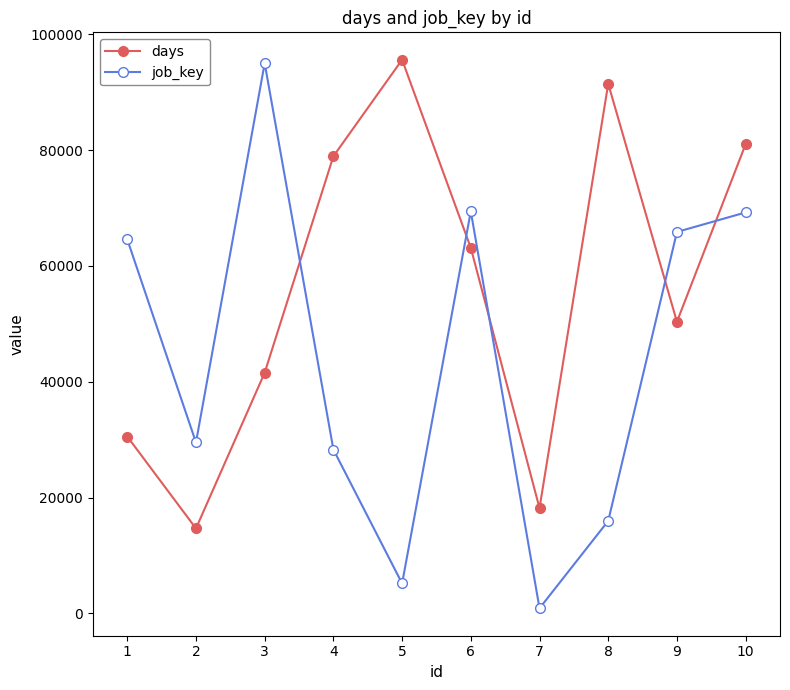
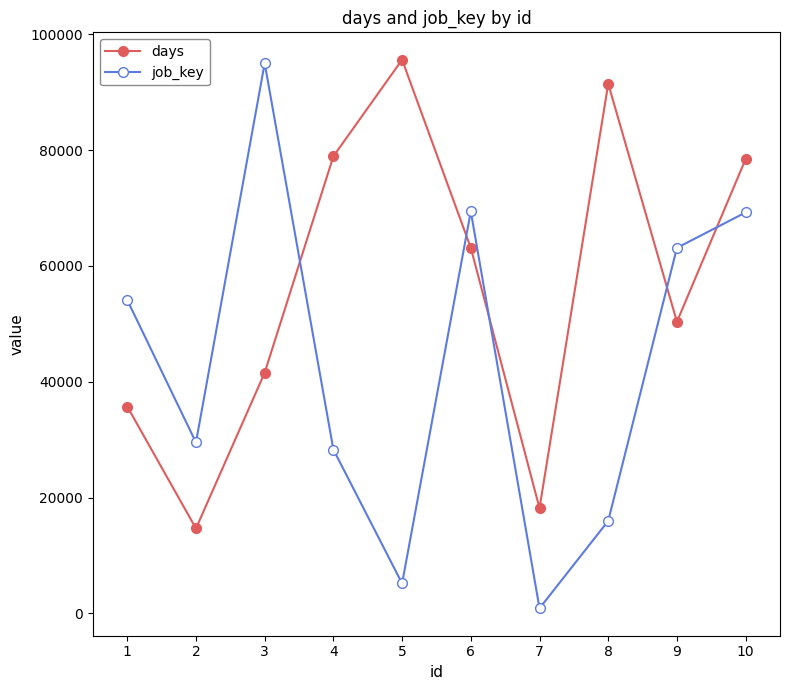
days, 1: 31000 -> 36000
job_key, 1: 65000 -> 54000
job_key, 9: 66000 -> 63000
days, 10: 81000 -> 78000
